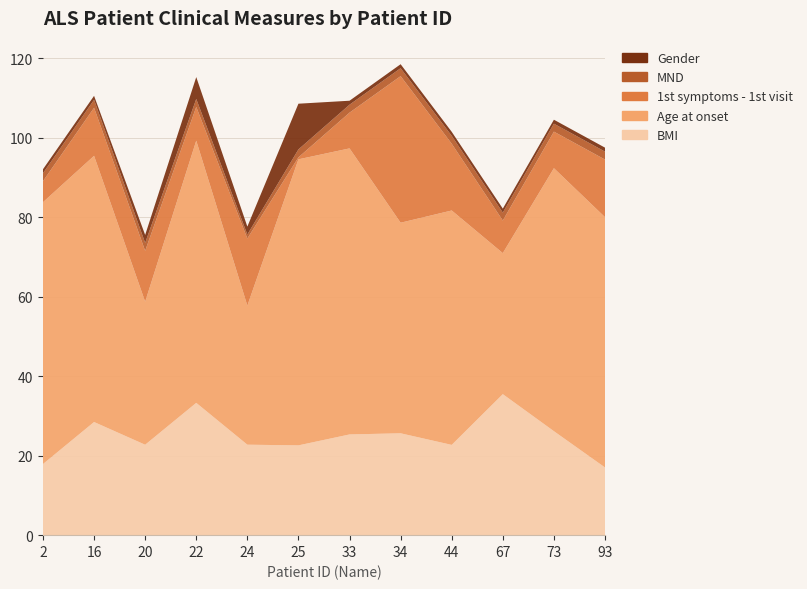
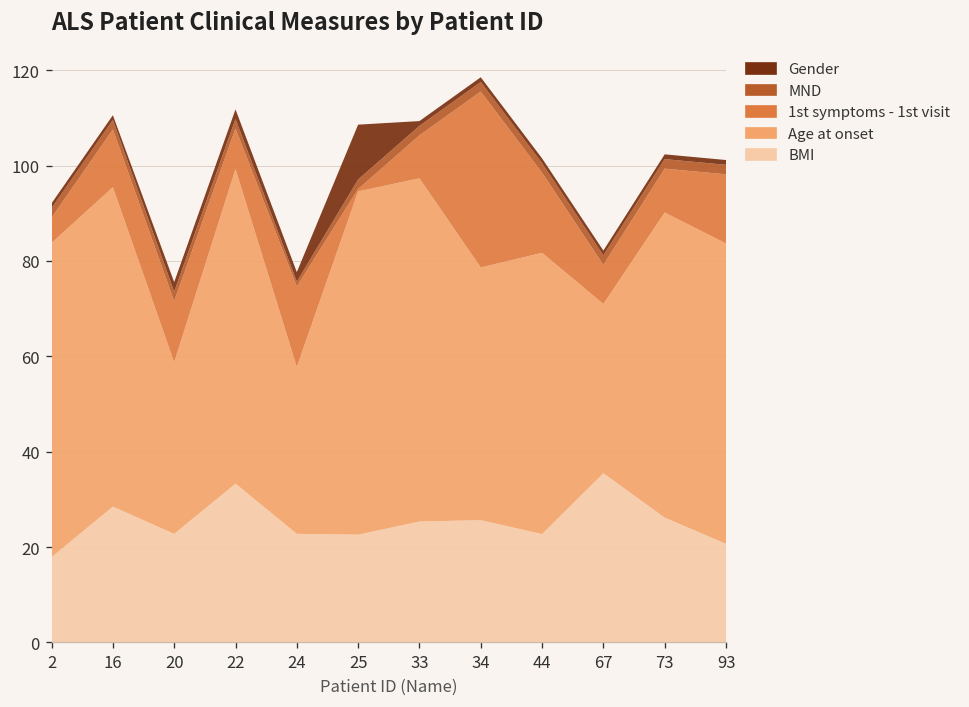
Gender, 22: 6 -> 2
Age at onset, 73: 66 -> 64
BMI, 93: 17 -> 21
